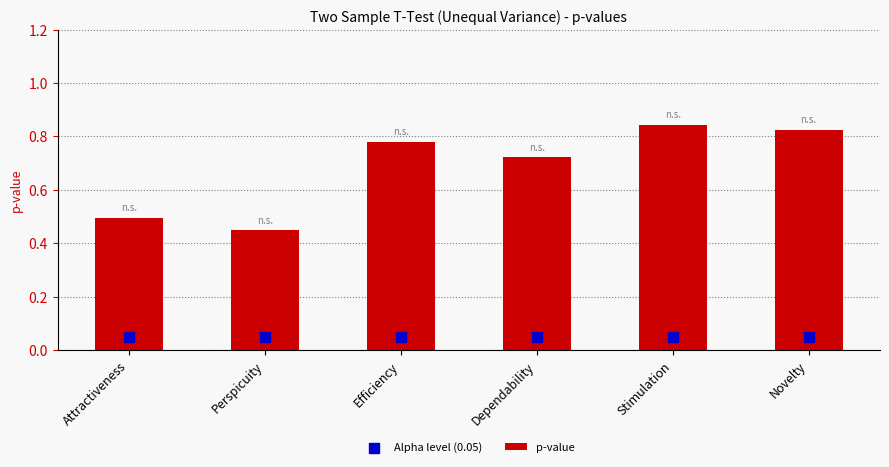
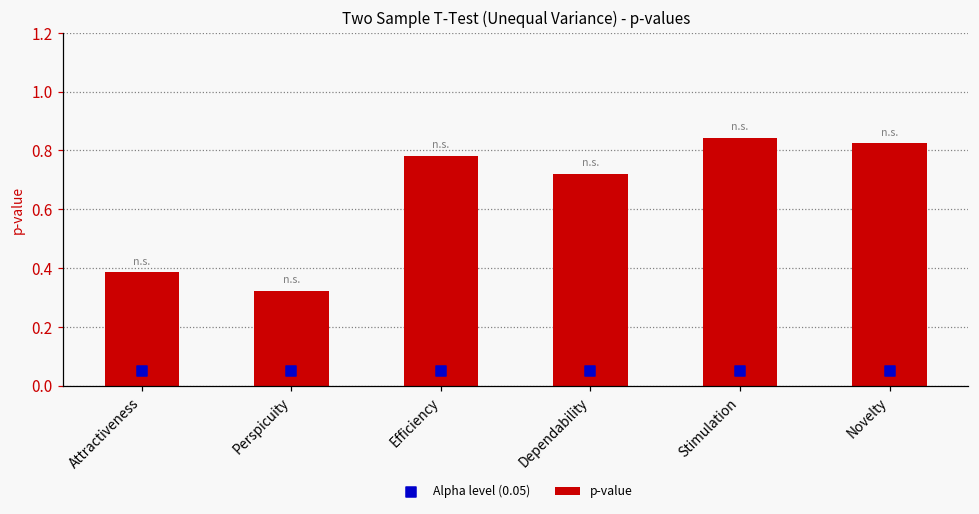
p-value, Attractiveness: 0.50 -> 0.39
p-value, Perspicuity: 0.45 -> 0.32
